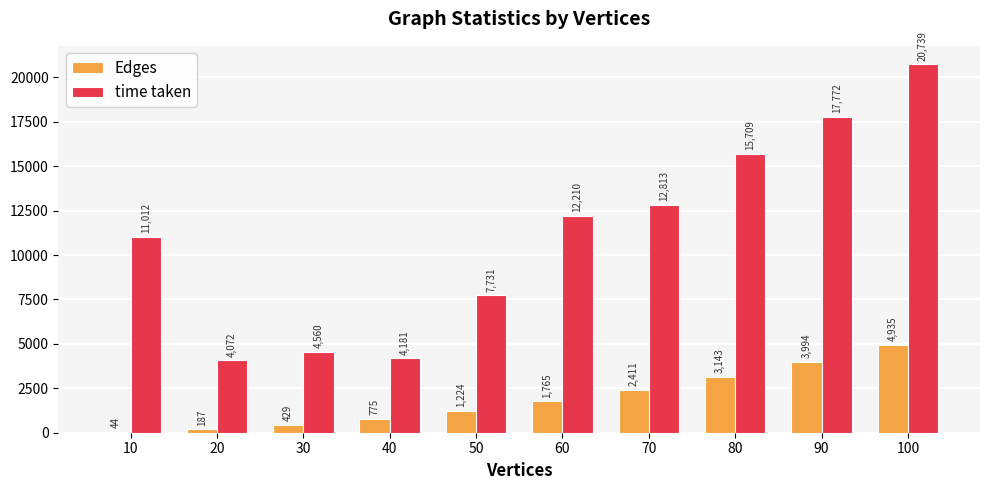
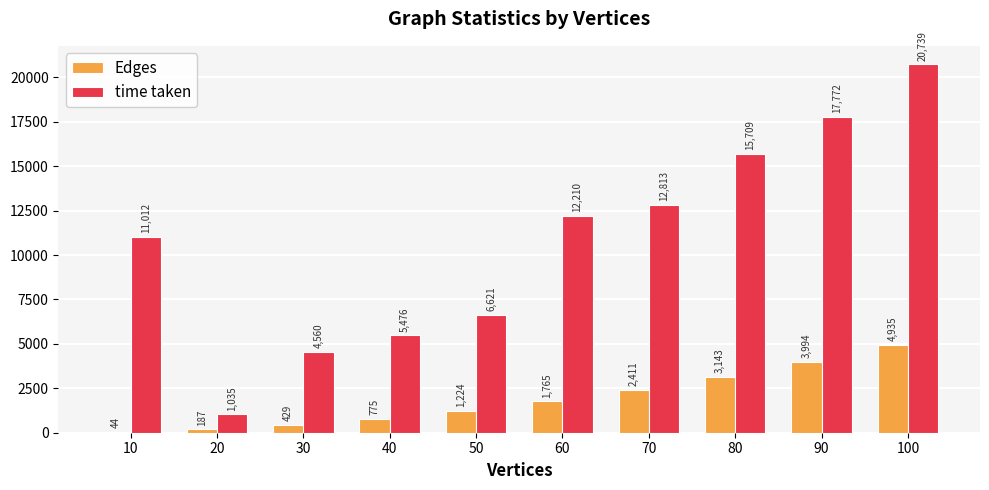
time taken, 20: 4,072 -> 1,035
time taken, 40: 4,181 -> 5,476
time taken, 50: 7,731 -> 6,621
